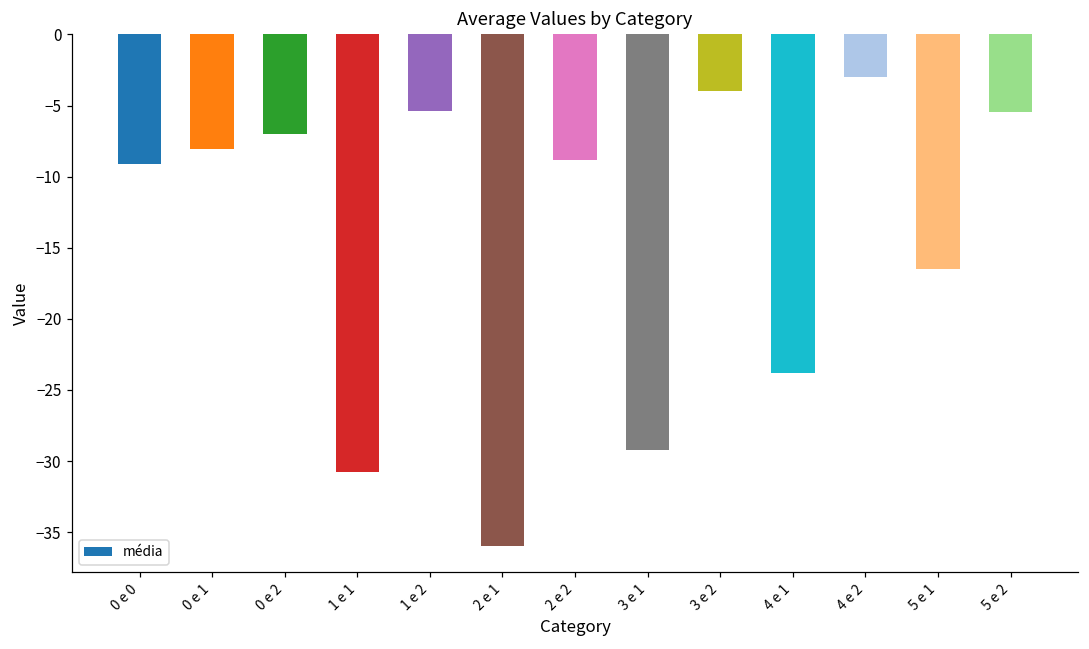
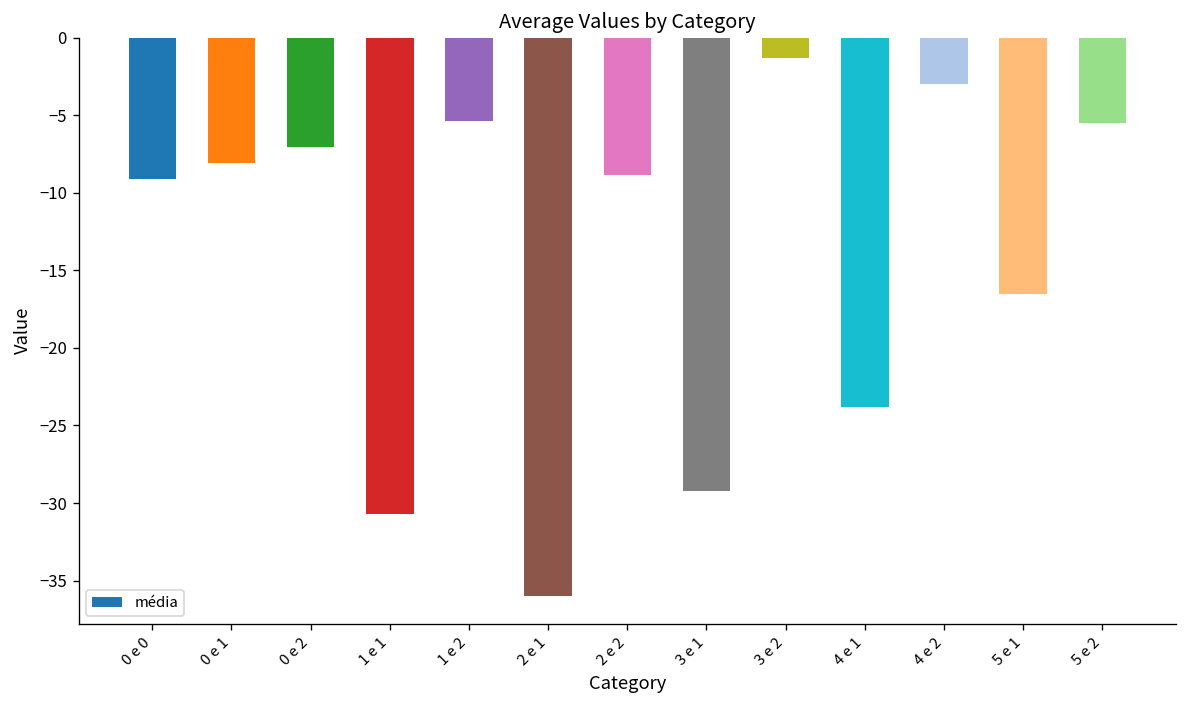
3 e 2: -4.0 -> -1.3
